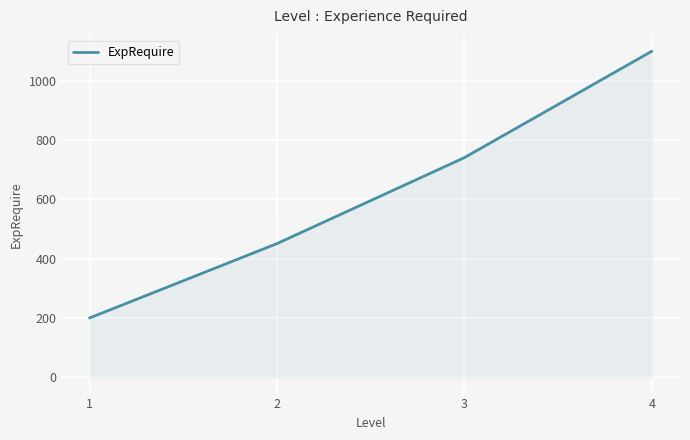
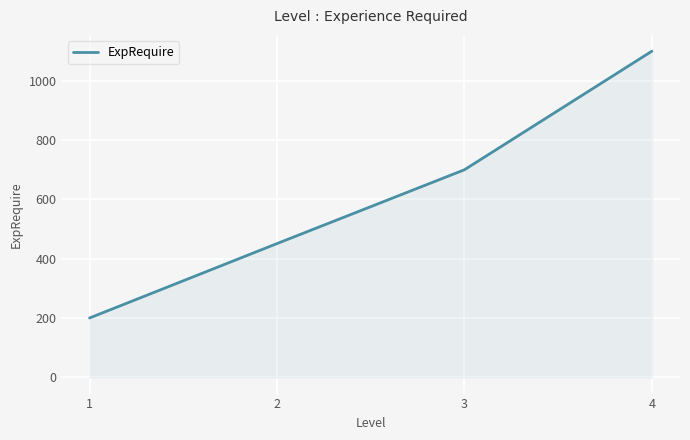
3: 740 -> 700
